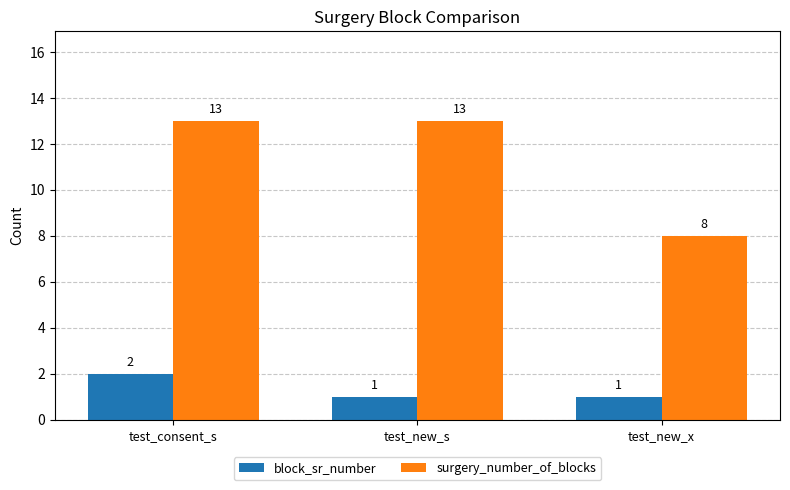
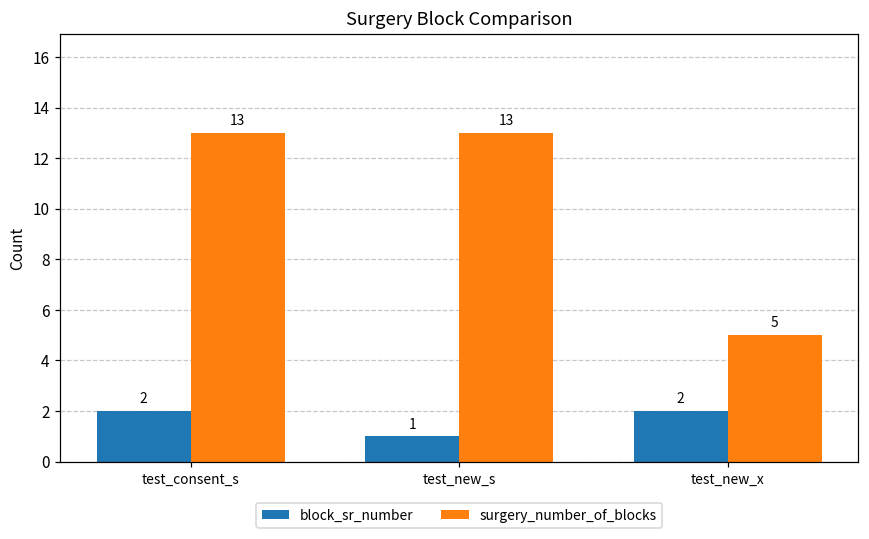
block_sr_number, test_new_x: 1 -> 2
surgery_number_of_blocks, test_new_x: 8 -> 5
